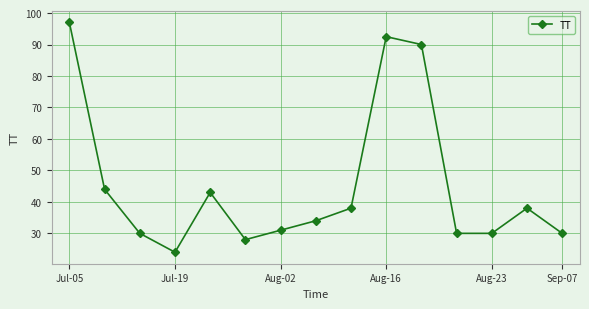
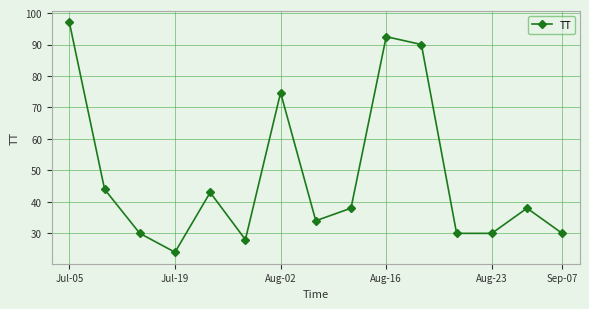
Aug-02: 31 -> 75
